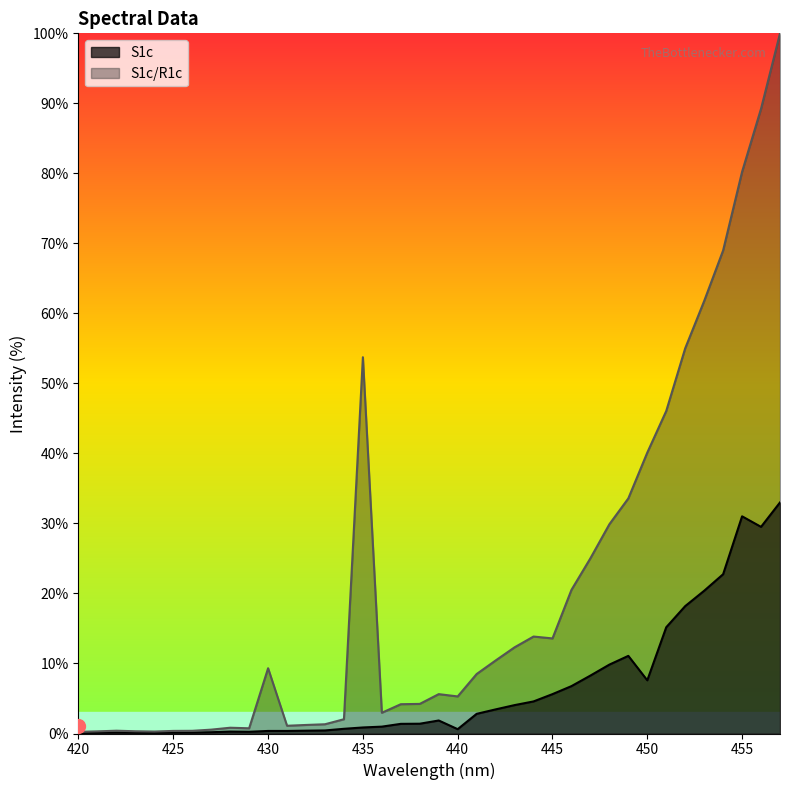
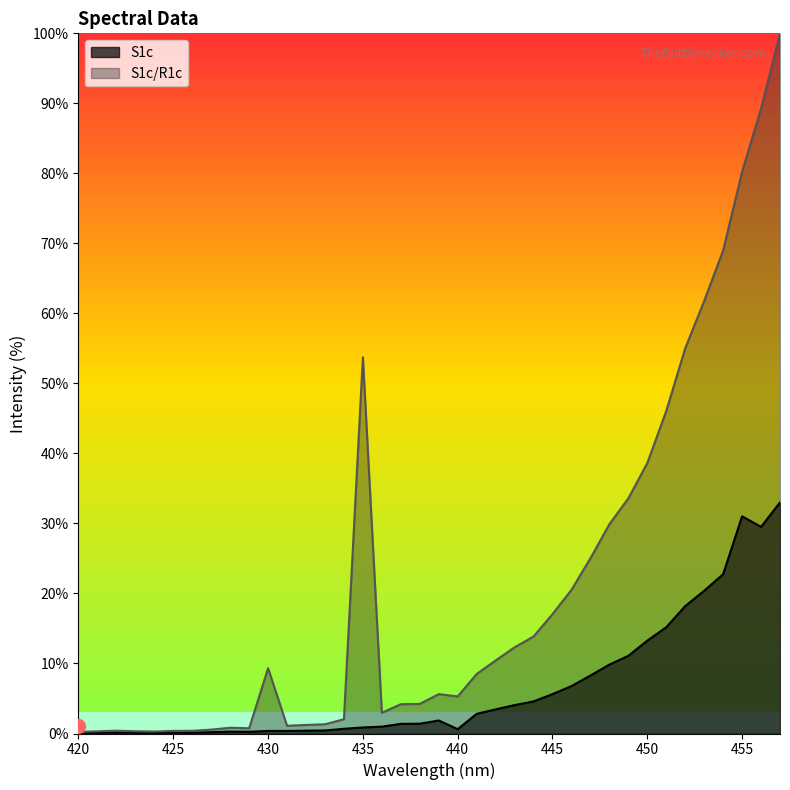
S1c/R1c, 445: 14% -> 17%
S1c, 450: 8% -> 13%
S1c/R1c, 450: 40% -> 39%
